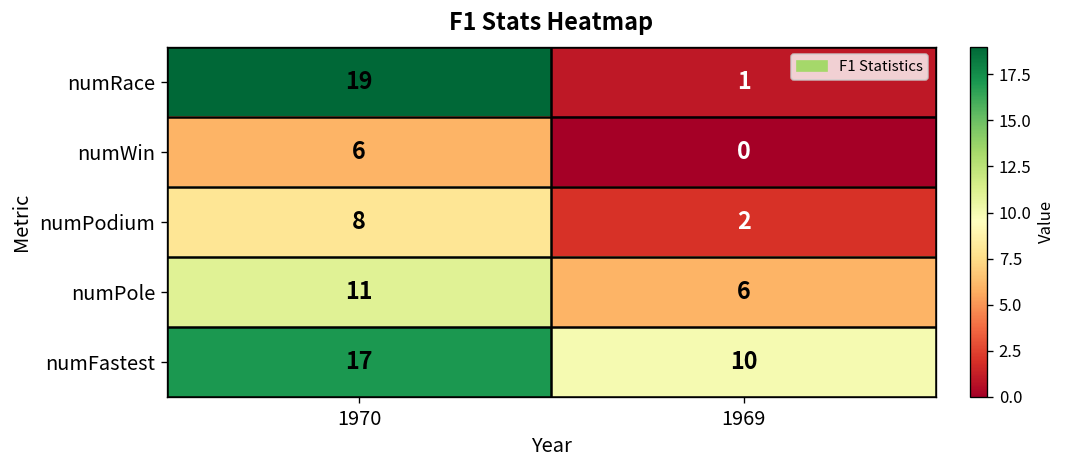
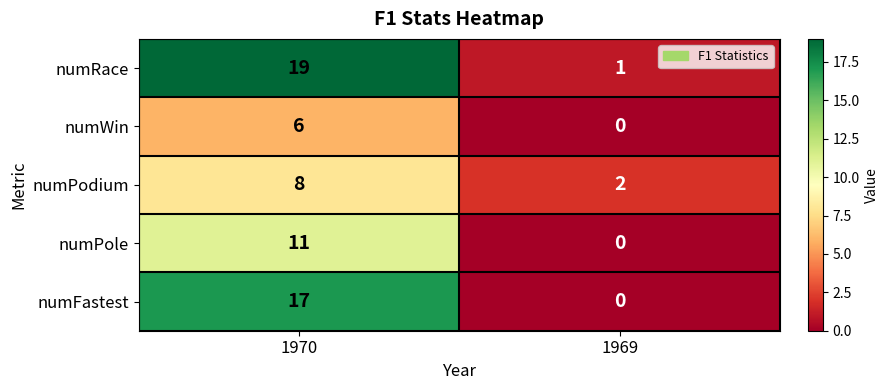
numPole, 1969: 6 -> 0
numFastest, 1969: 10 -> 0
